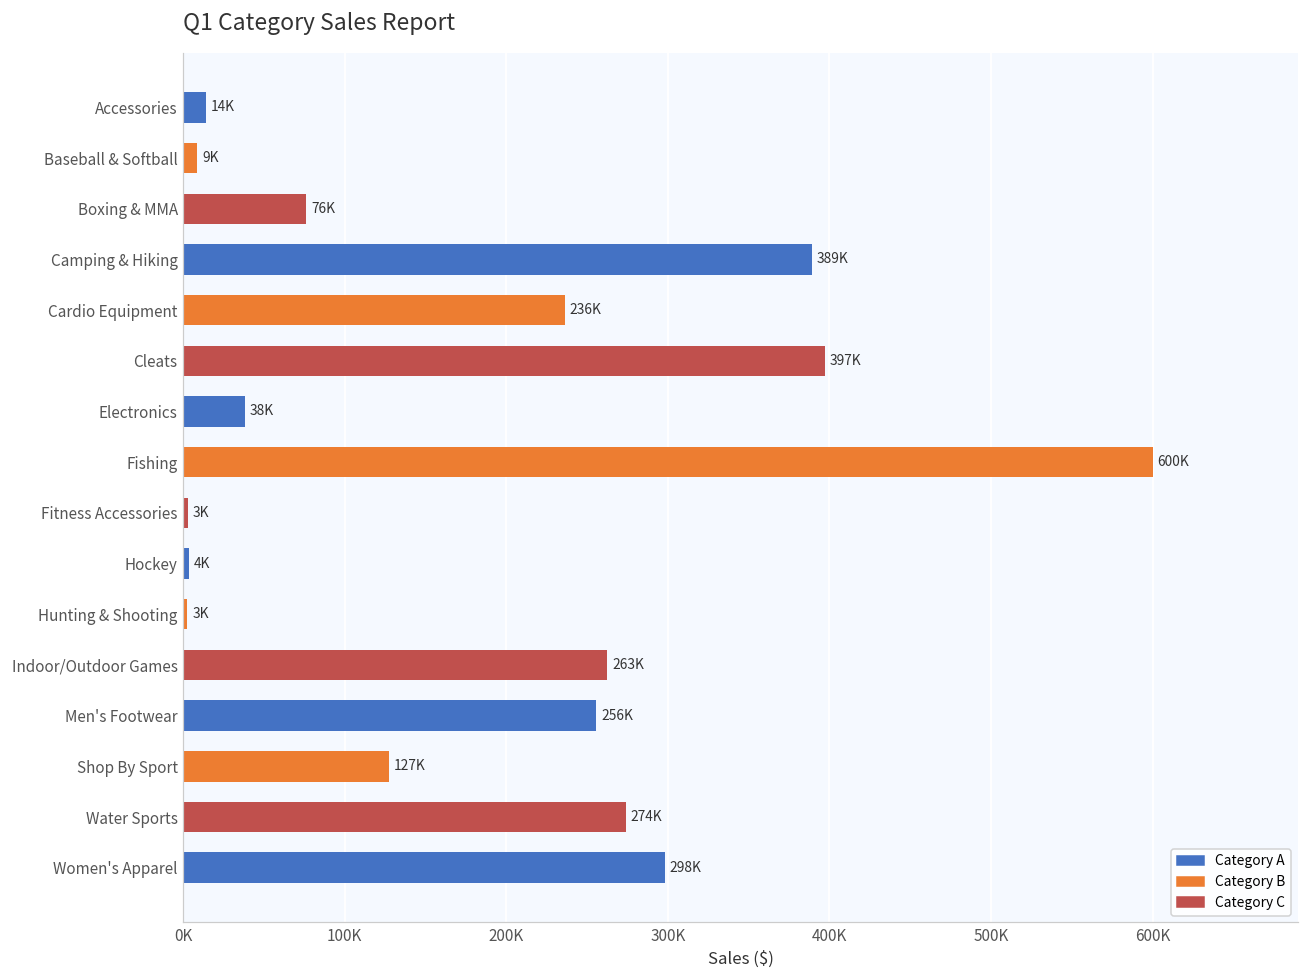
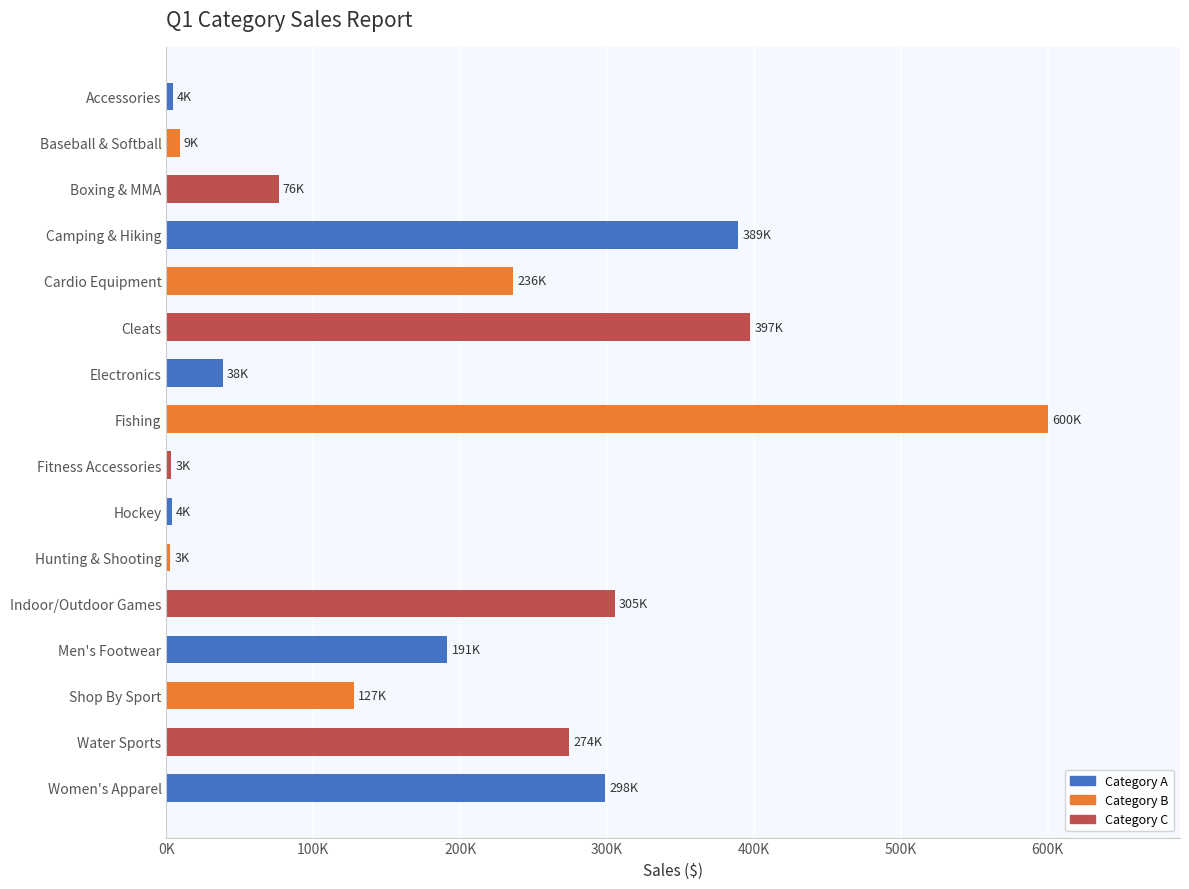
Accessories: 14K -> 4K
Indoor/Outdoor Games: 263K -> 305K
Men's Footwear: 256K -> 191K
